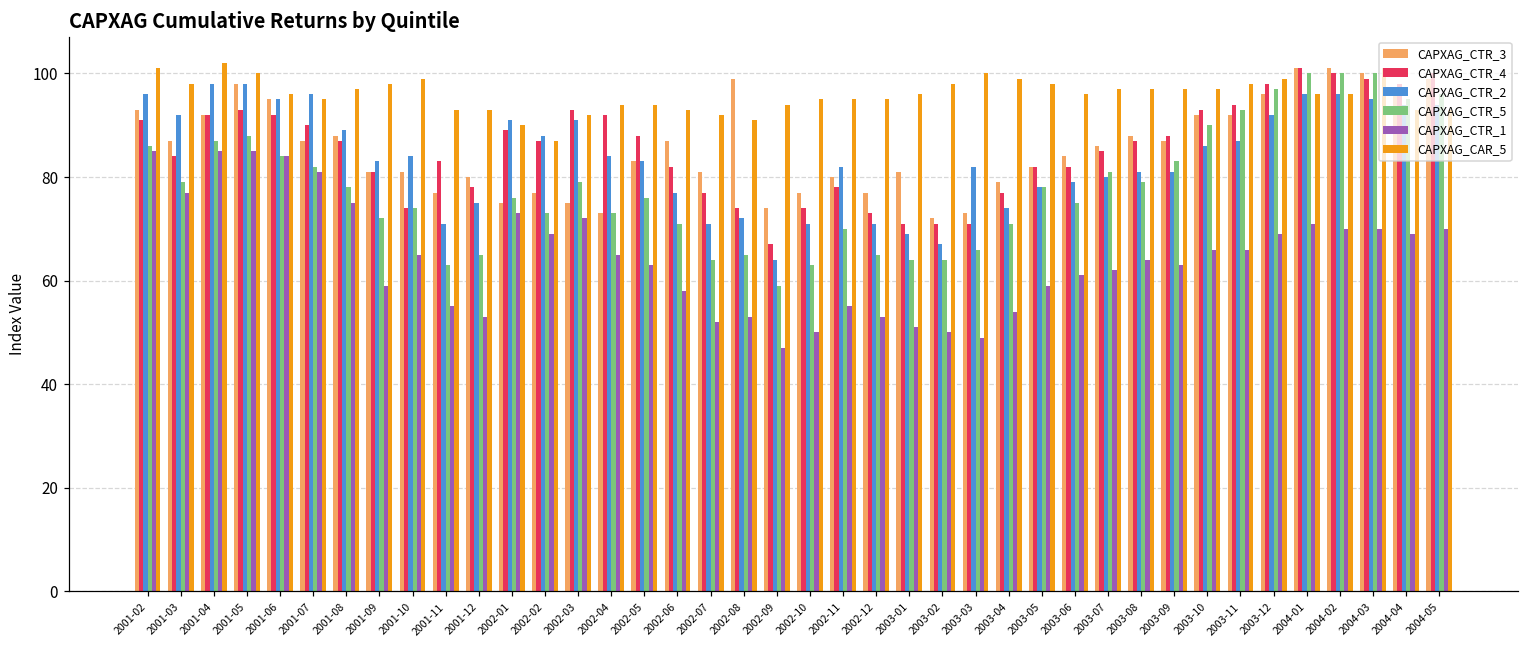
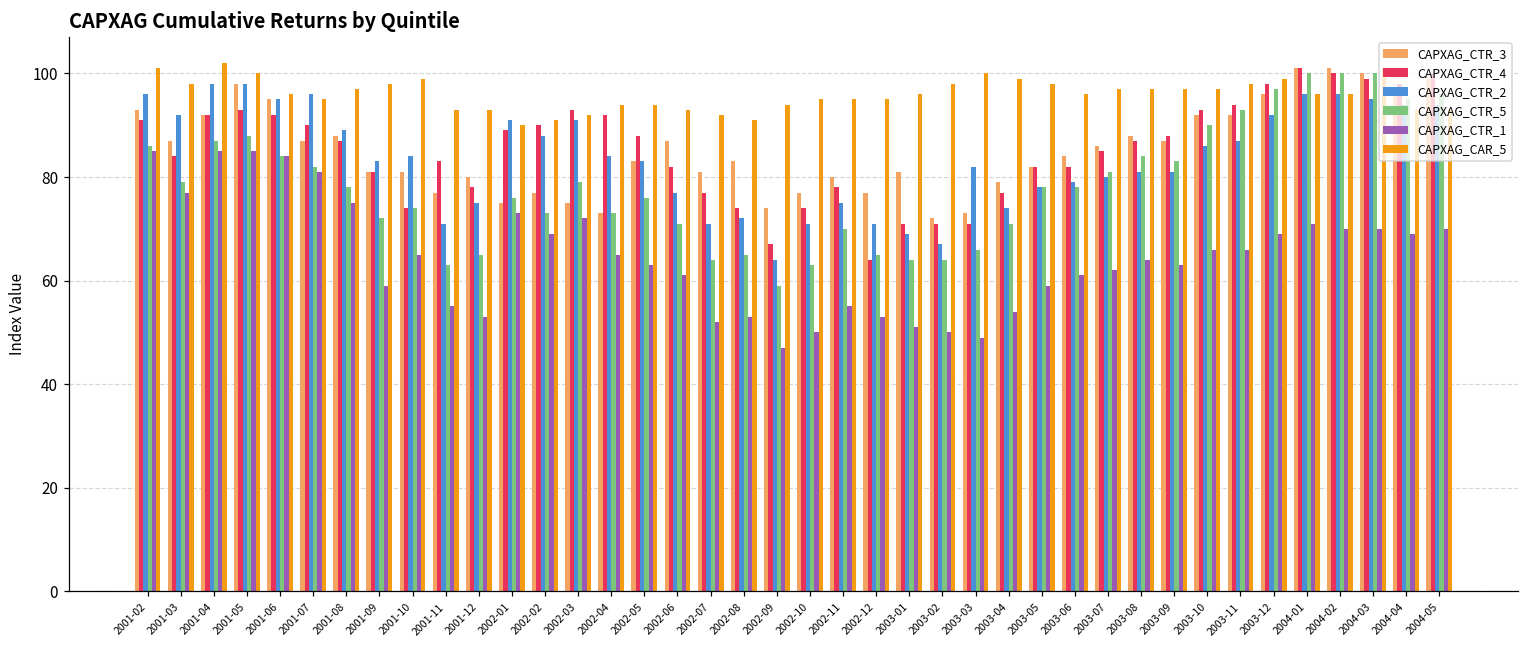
CAPXAG_CTR_4, 2002-02: 87 -> 90
CAPXAG_CAR_5, 2002-02: 87 -> 91
CAPXAG_CTR_1, 2002-06: 58 -> 61
CAPXAG_CTR_3, 2002-08: 99 -> 83
CAPXAG_CTR_2, 2002-11: 82 -> 75
CAPXAG_CTR_4, 2002-12: 73 -> 64
CAPXAG_CTR_5, 2003-06: 75 -> 78
CAPXAG_CTR_5, 2003-08: 79 -> 84
